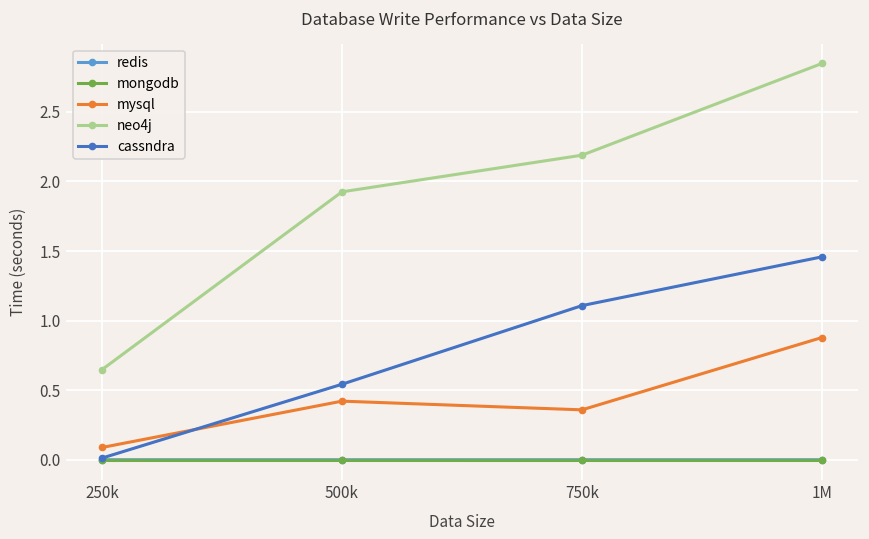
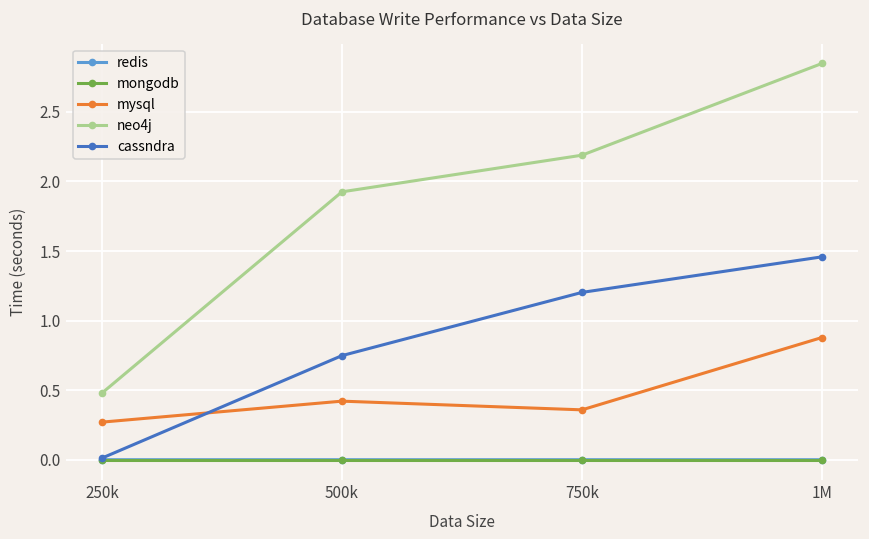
mysql, 250k: 0.09 -> 0.27
neo4j, 250k: 0.65 -> 0.48
cassndra, 500k: 0.54 -> 0.75
cassndra, 750k: 1.11 -> 1.20
